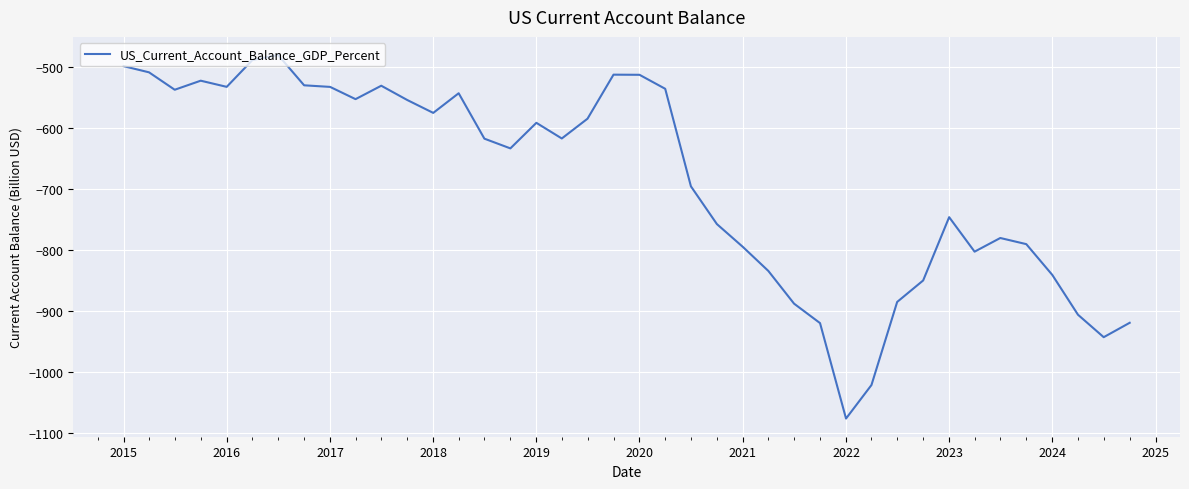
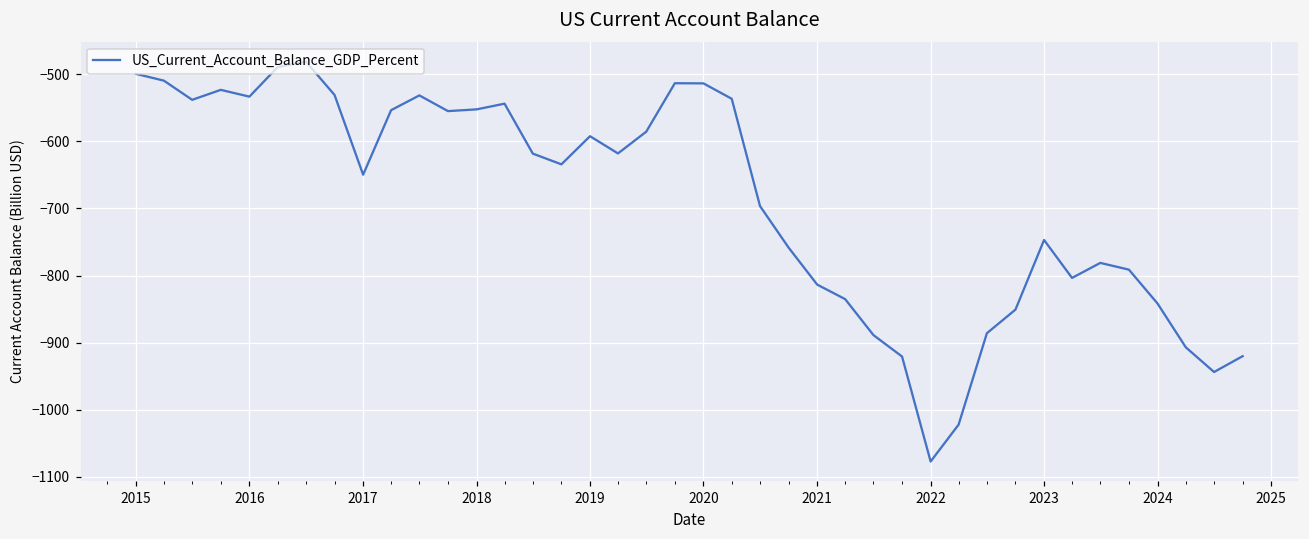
2017: -530 -> -650
2018: -580 -> -550
2021: -800 -> -810
